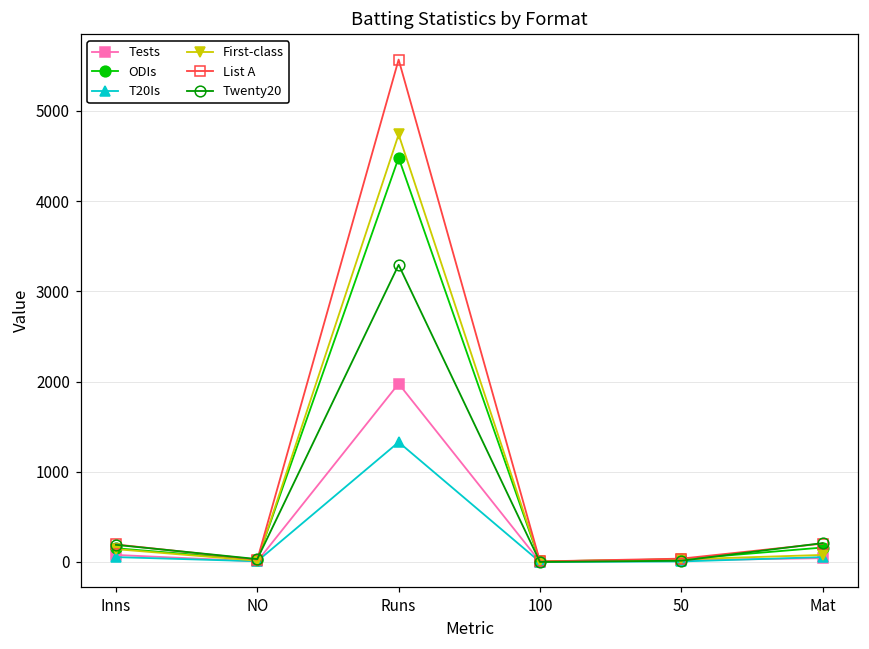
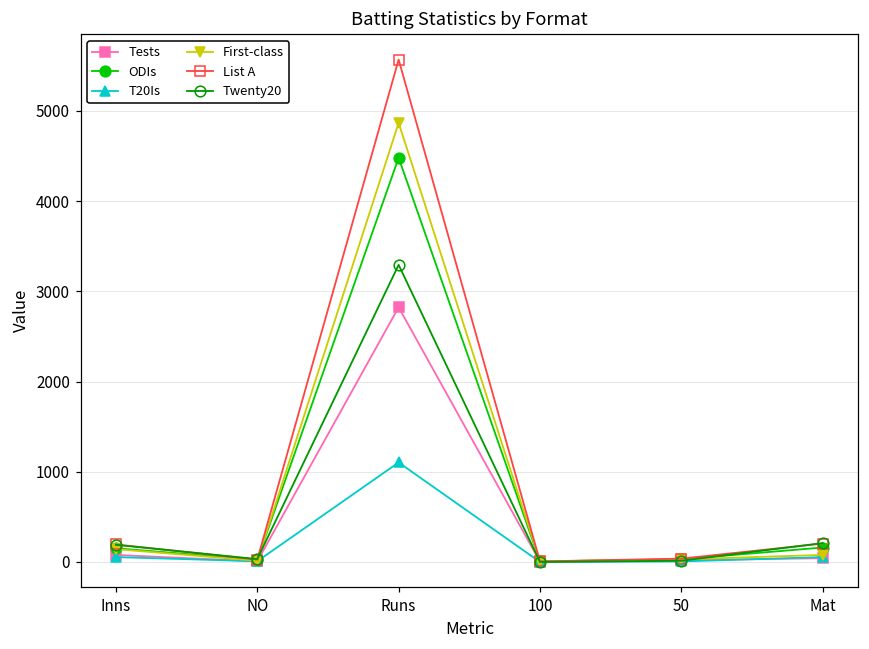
Tests, Runs: 2000 -> 2800
T20Is, Runs: 1300 -> 1100
First-class, Runs: 4700 -> 4900
